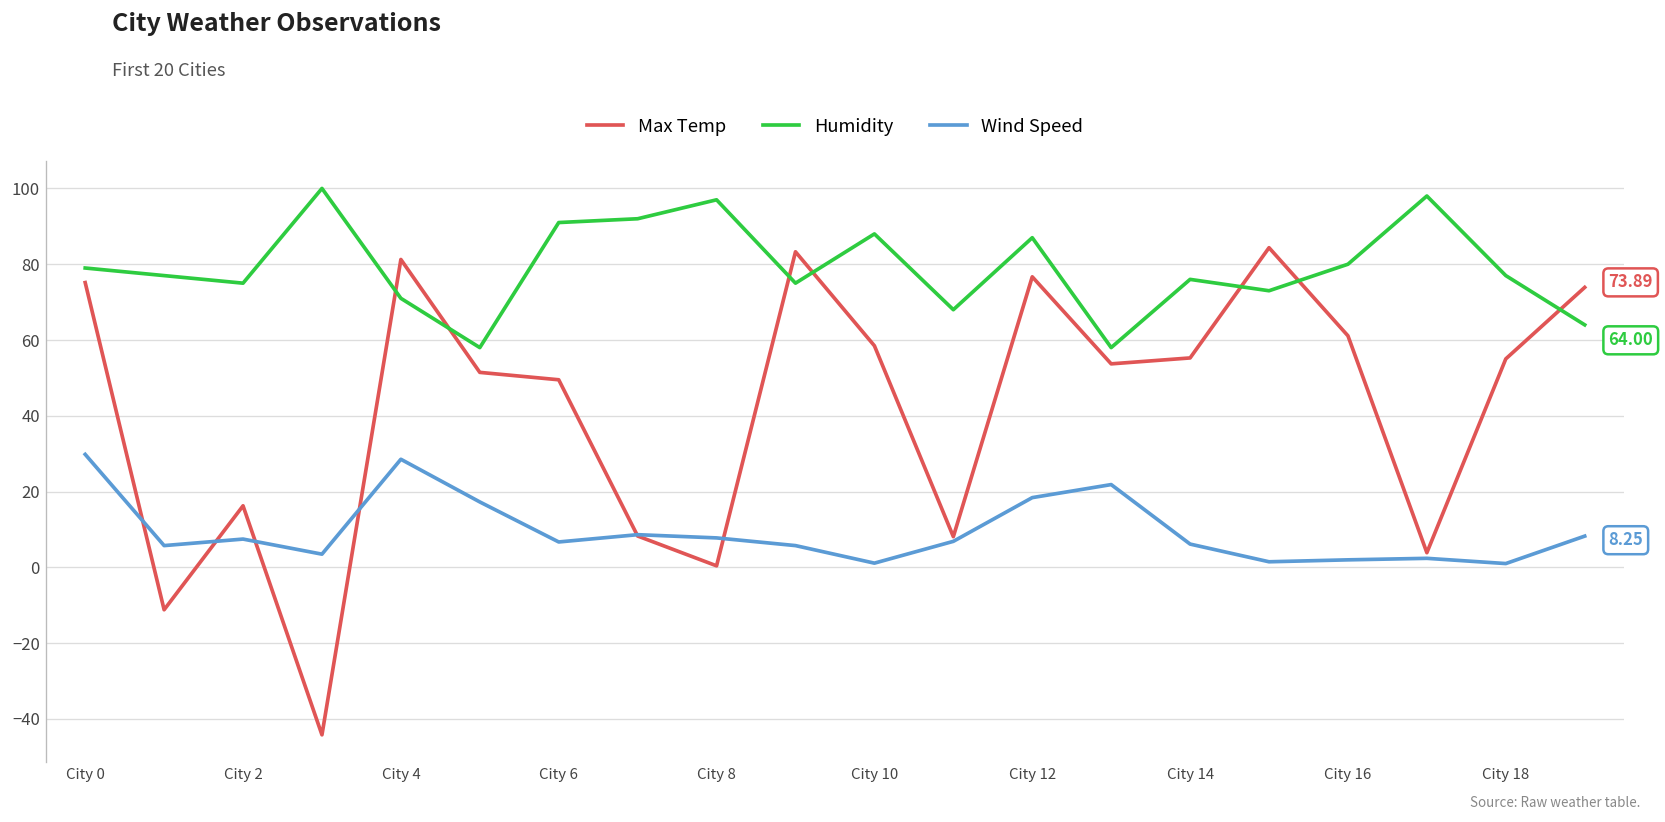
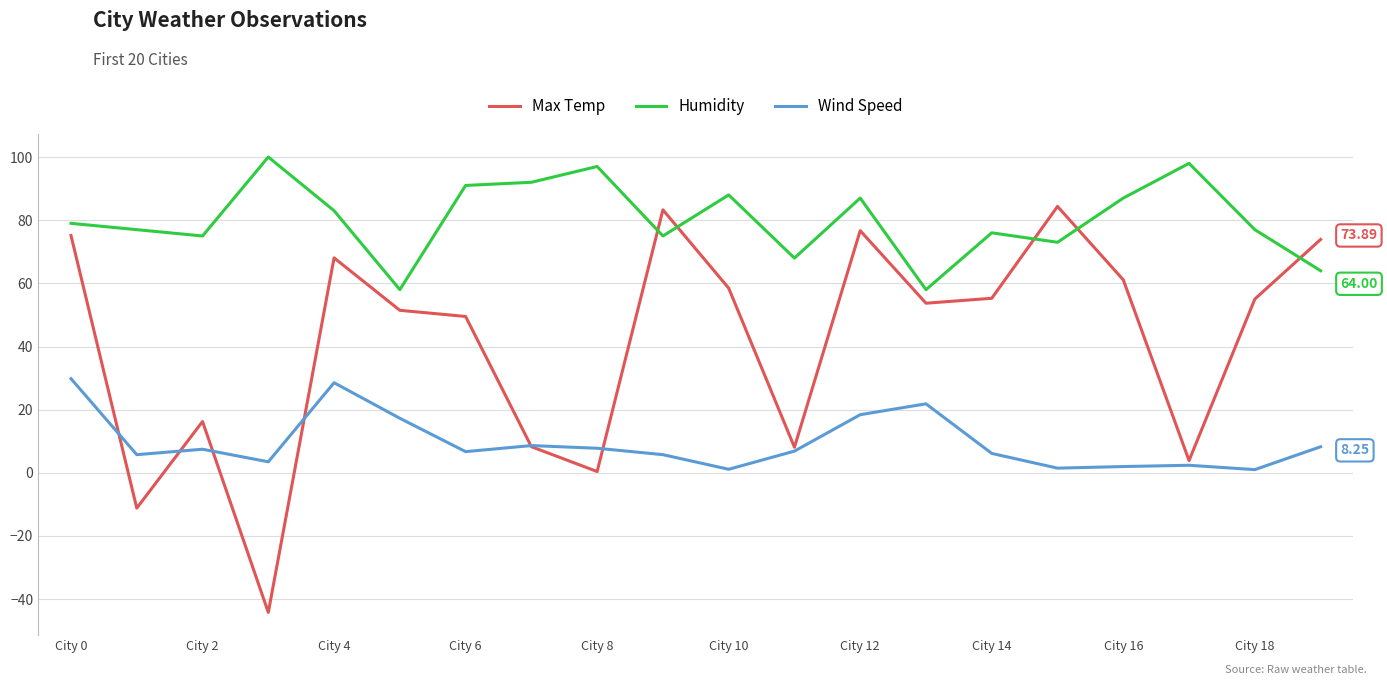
Max Temp, City 4: 81 -> 68
Humidity, City 4: 71 -> 83
Humidity, City 16: 80 -> 87
